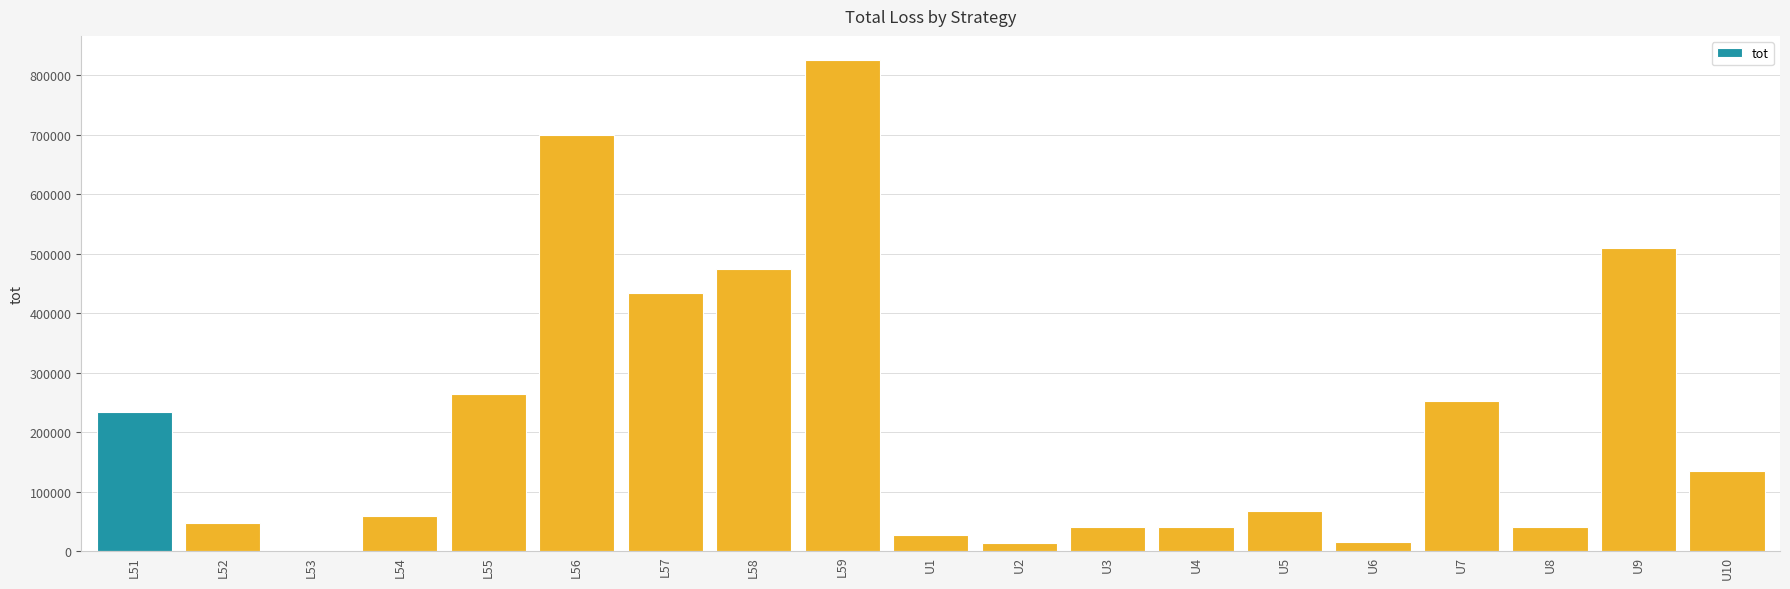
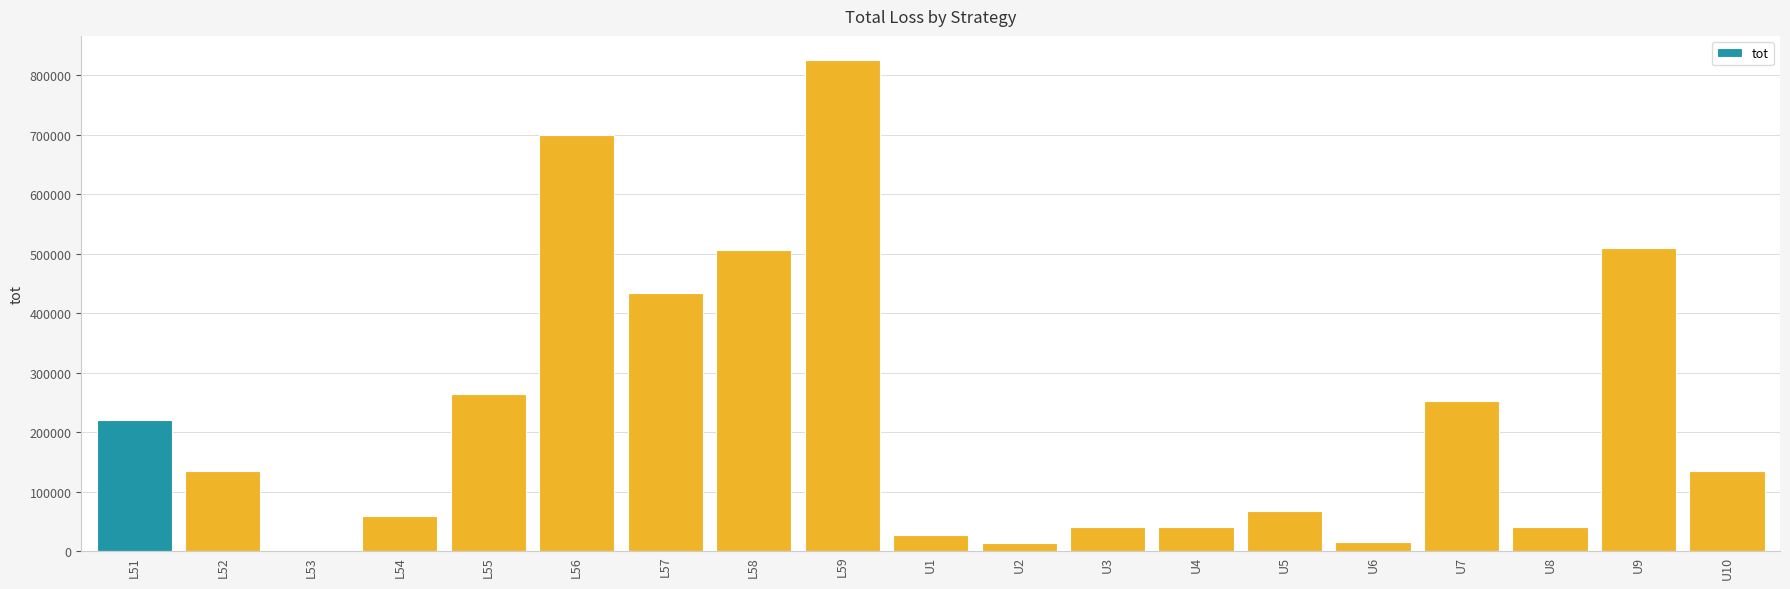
L51: 230000 -> 220000
L52: 50000 -> 130000
L58: 470000 -> 510000
